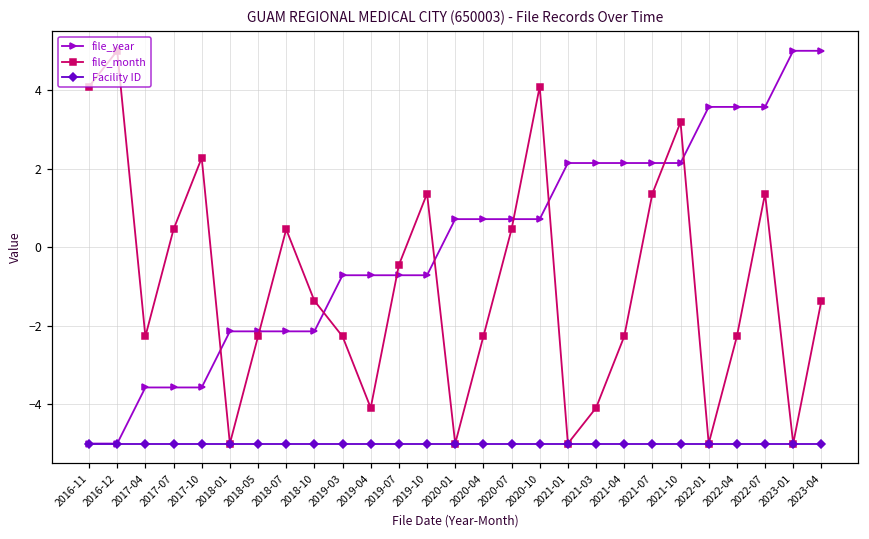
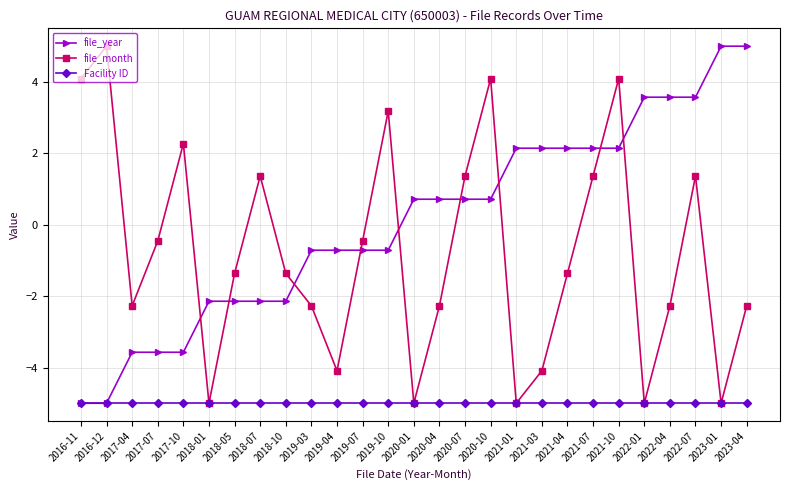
file_month, 2017-07: 0.5 -> -0.5
file_month, 2018-05: -2.3 -> -1.4
file_month, 2018-07: 0.5 -> 1.4
file_month, 2019-10: 1.4 -> 3.2
file_month, 2020-07: 0.5 -> 1.4
file_month, 2021-04: -2.3 -> -1.4
file_month, 2021-10: 3.2 -> 4.1
file_month, 2023-04: -1.4 -> -2.3
